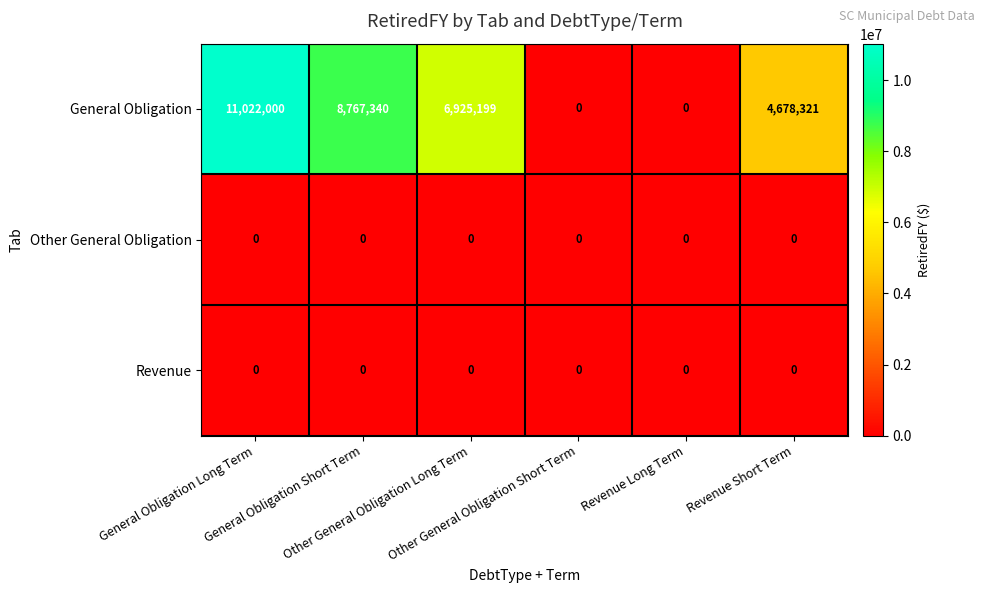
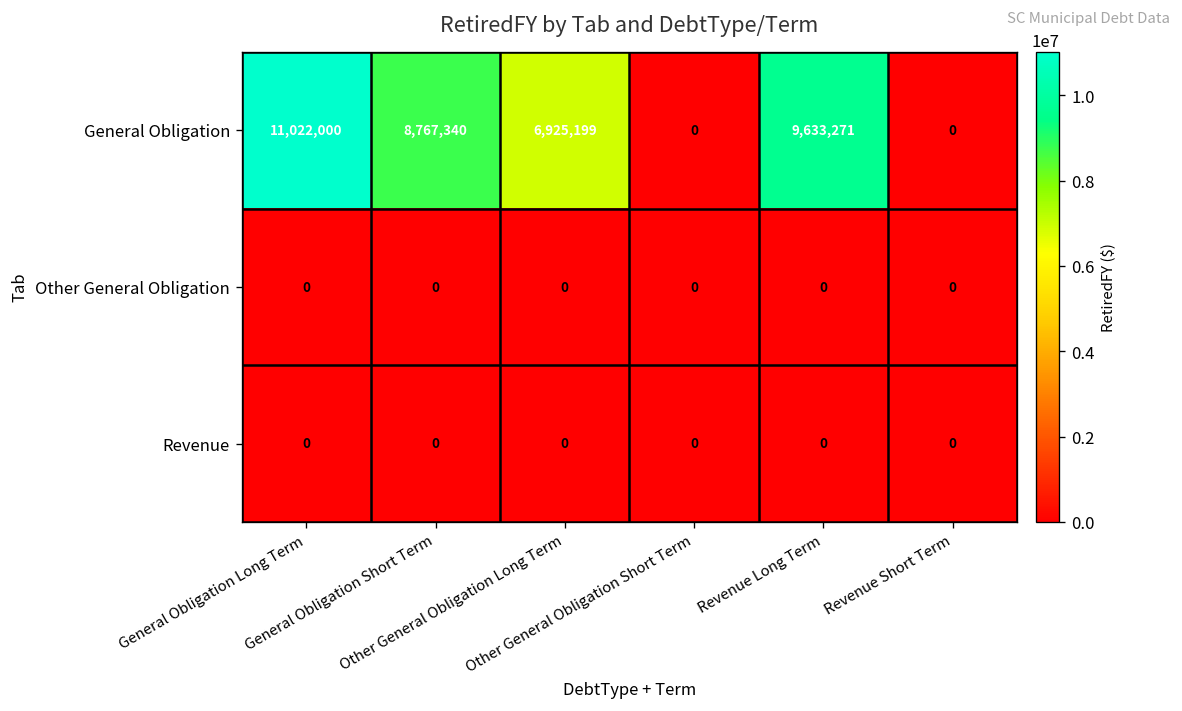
General Obligation, Revenue Long Term: 0 -> 9,633,271
General Obligation, Revenue Short Term: 4,678,321 -> 0
